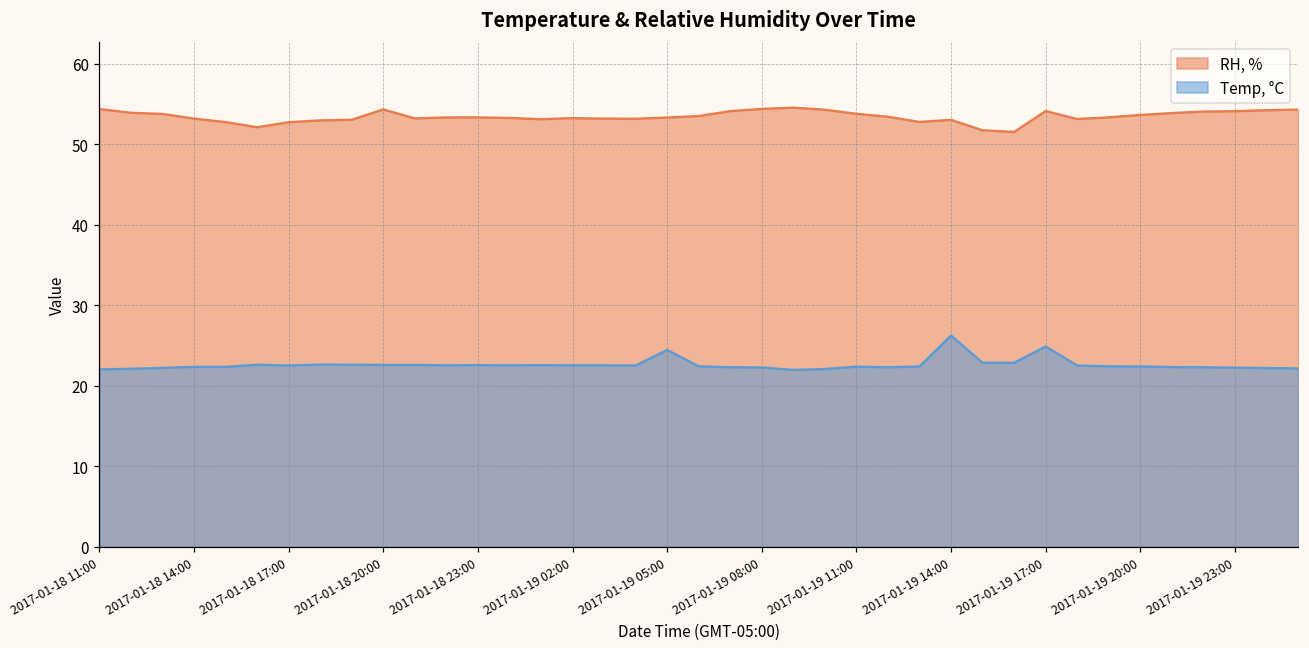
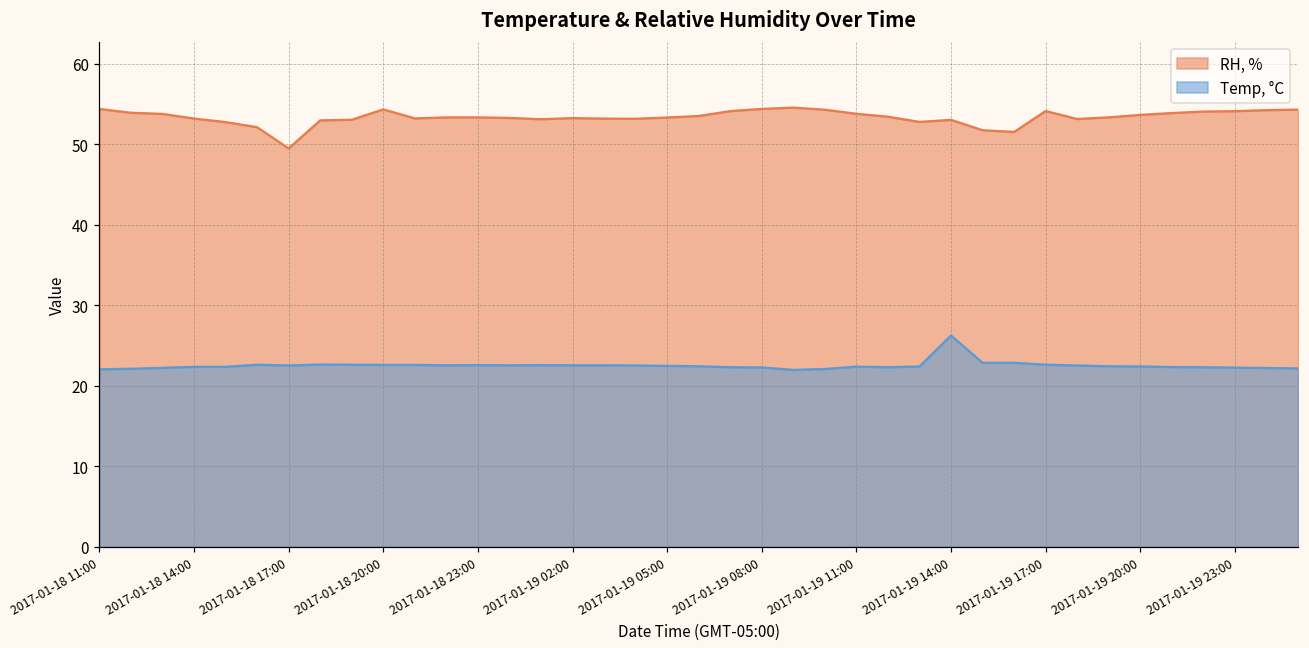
RH, %, 2017-01-18 17:00: 53 -> 50
Temp, °C, 2017-01-19 05:00: 24 -> 22
Temp, °C, 2017-01-19 17:00: 25 -> 23
